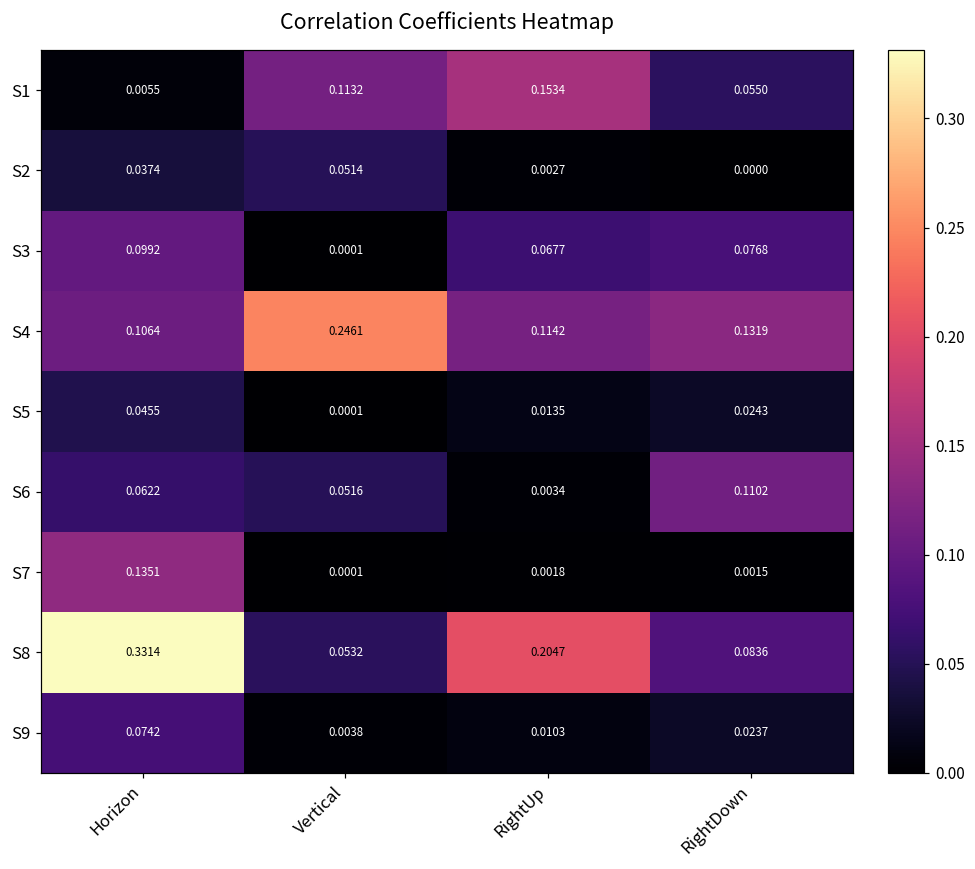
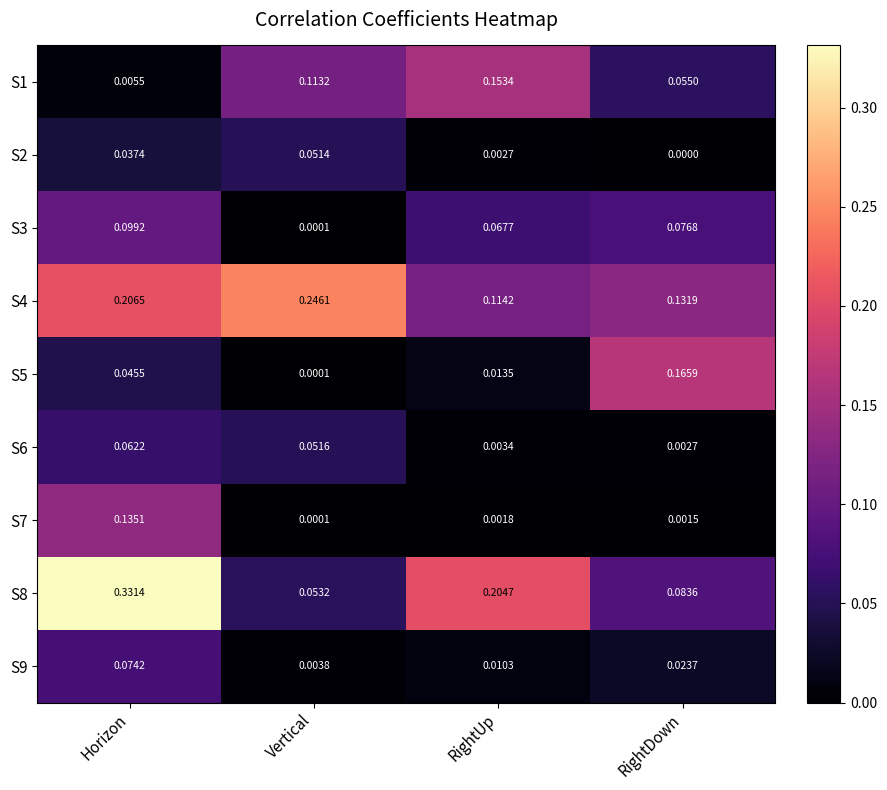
S4, Horizon: 0.1064 -> 0.2065
S5, RightDown: 0.0243 -> 0.1659
S6, RightDown: 0.1102 -> 0.0027
